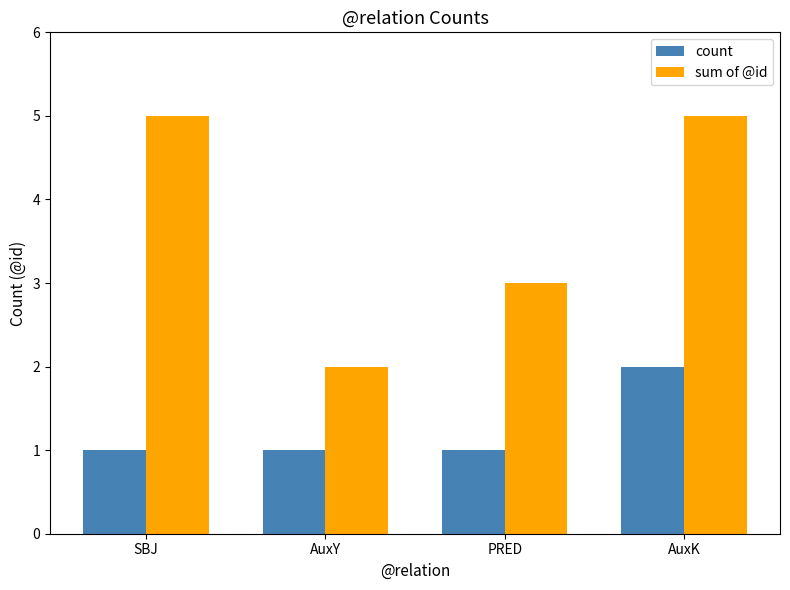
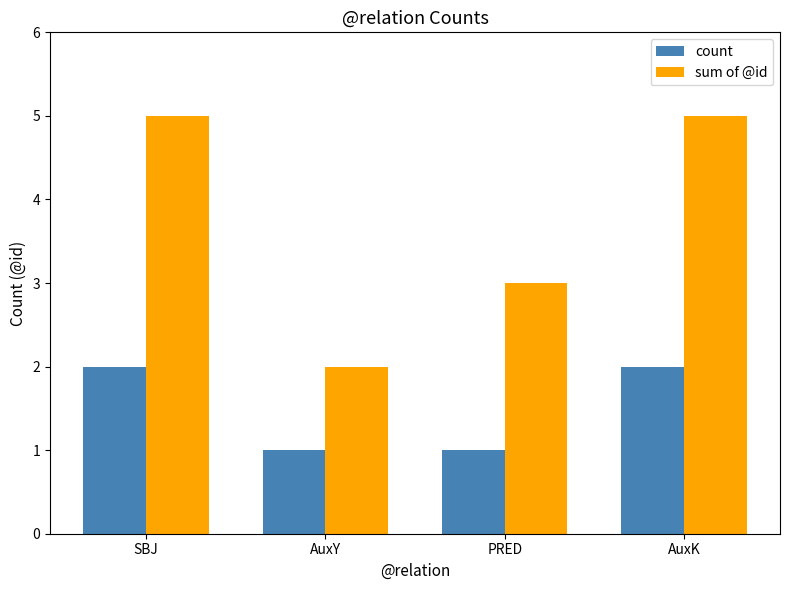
count, SBJ: 1 -> 2
